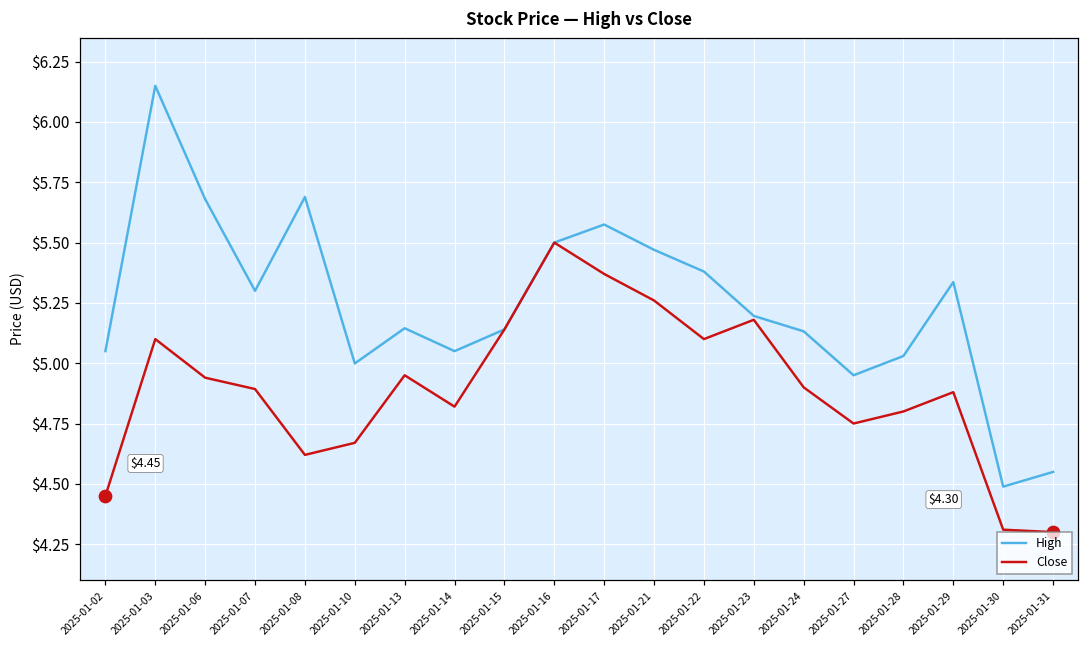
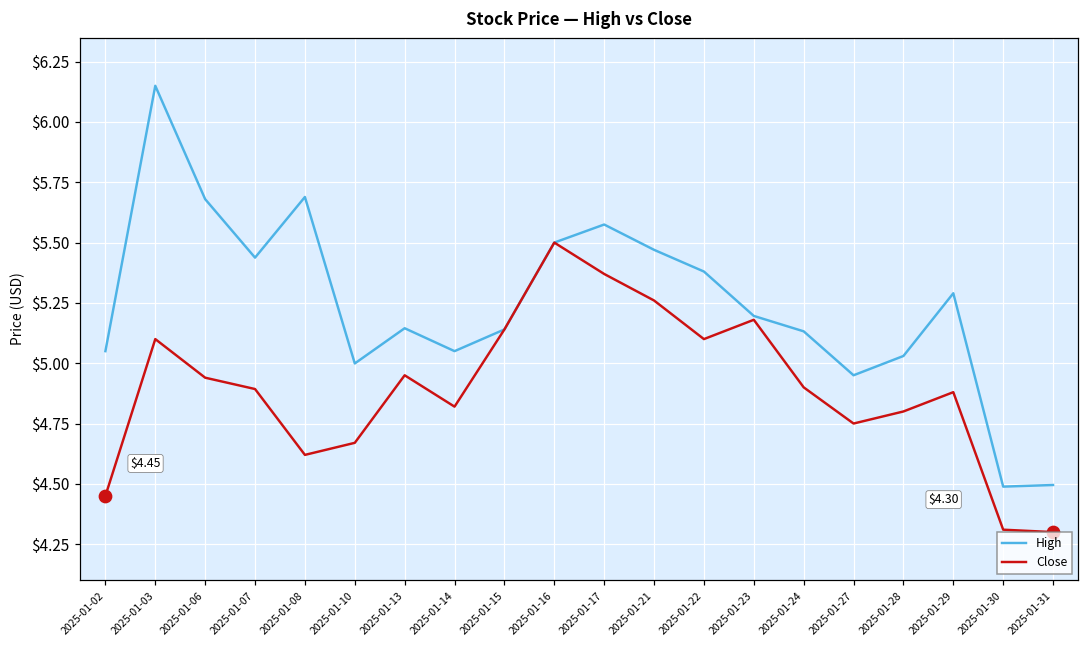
High, 2025-01-07: $5.30 -> $5.44
High, 2025-01-29: $5.34 -> $5.29
High, 2025-01-31: $4.55 -> $4.50
